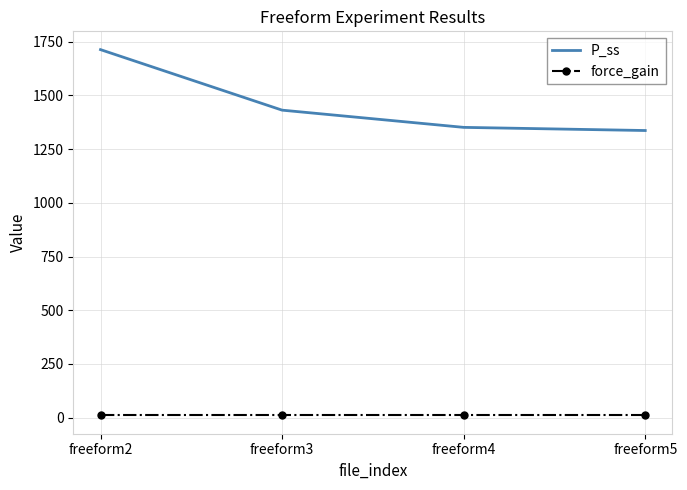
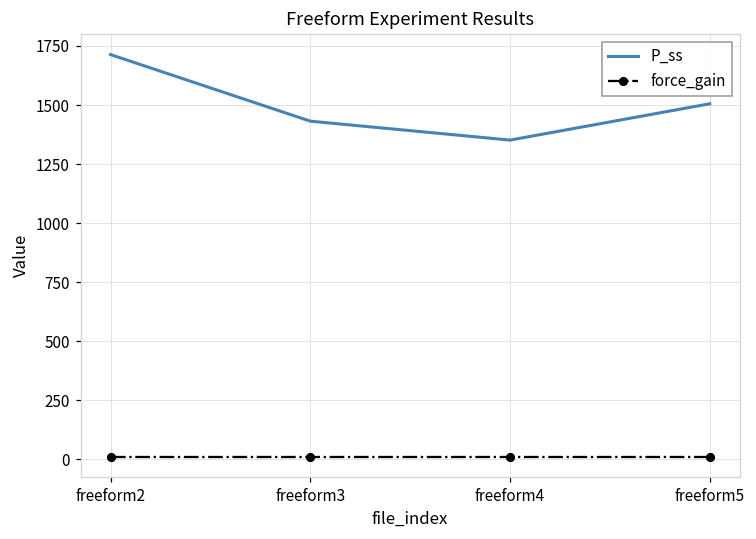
P_ss, freeform5: 1340 -> 1510
